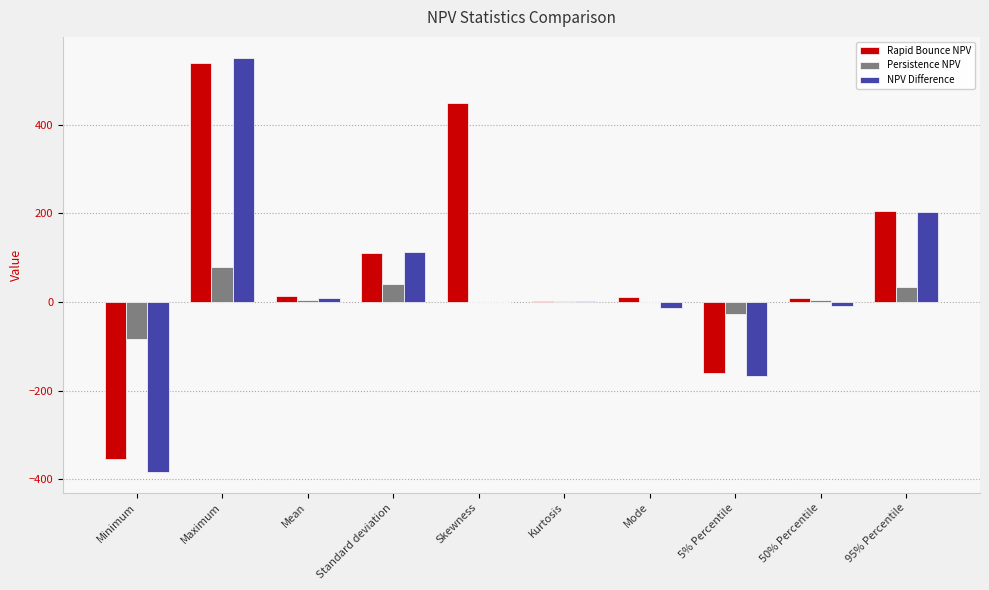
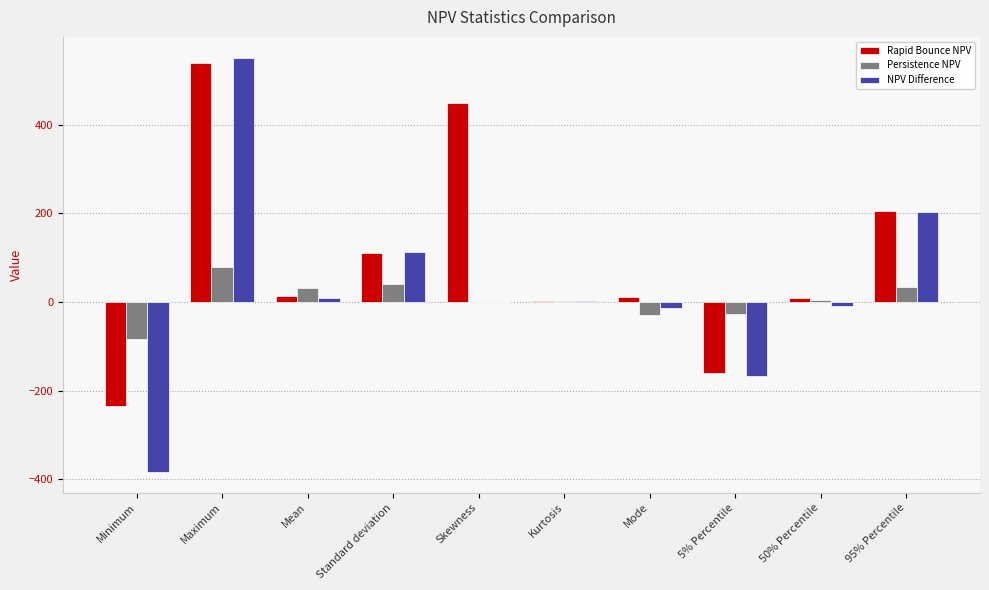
Rapid Bounce NPV, Minimum: -350 -> -230
Persistence NPV, Mean: 0 -> 30
Persistence NPV, Mode: 0 -> -30
